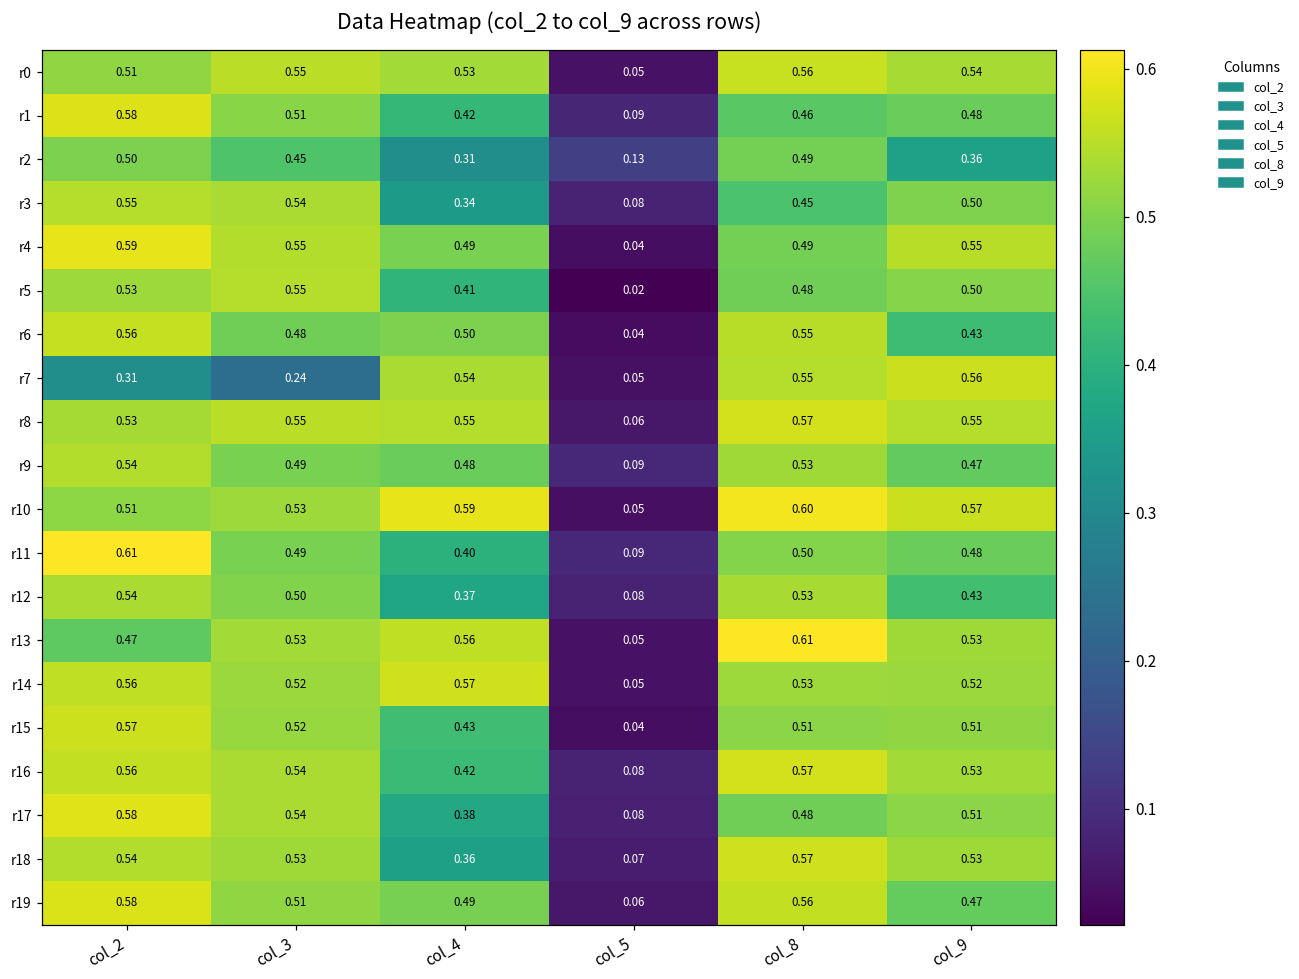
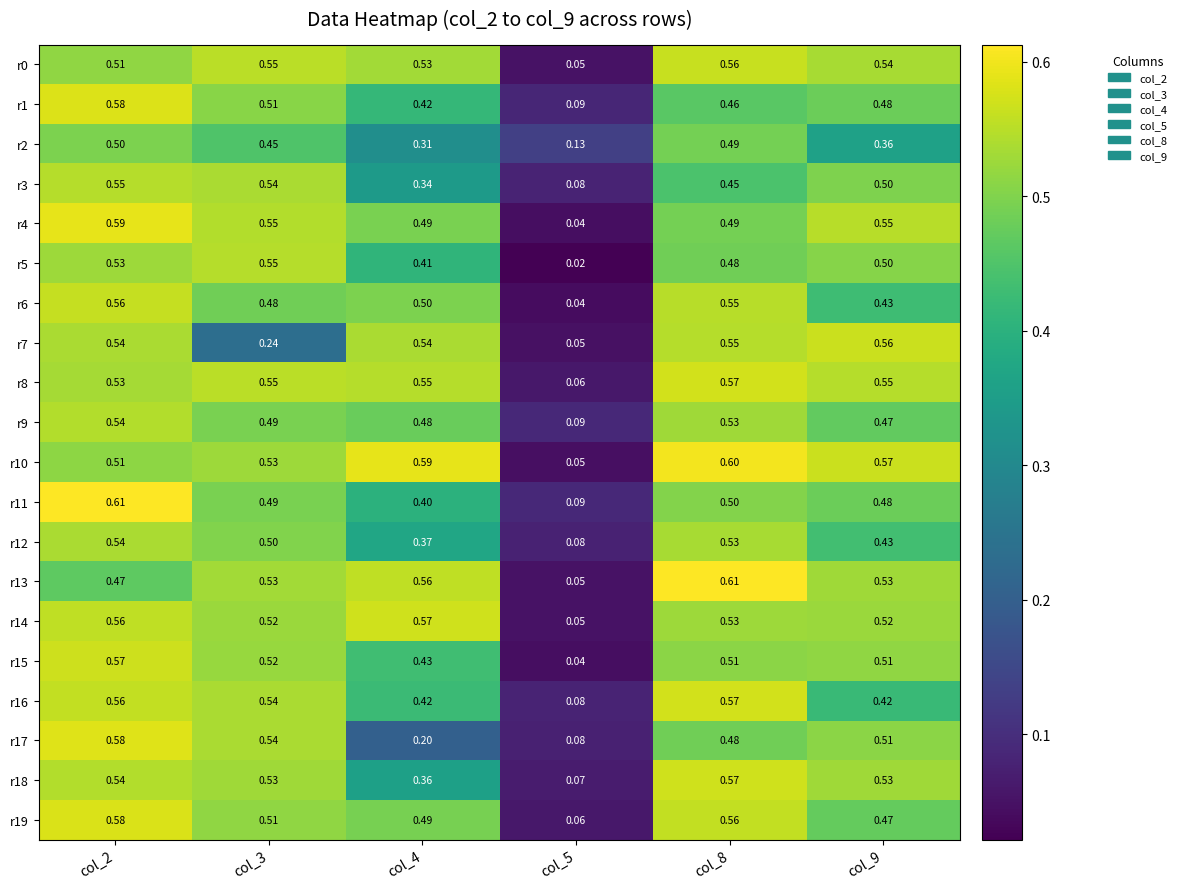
r7, col_2: 0.31 -> 0.54
r16, col_9: 0.53 -> 0.42
r17, col_4: 0.38 -> 0.20
